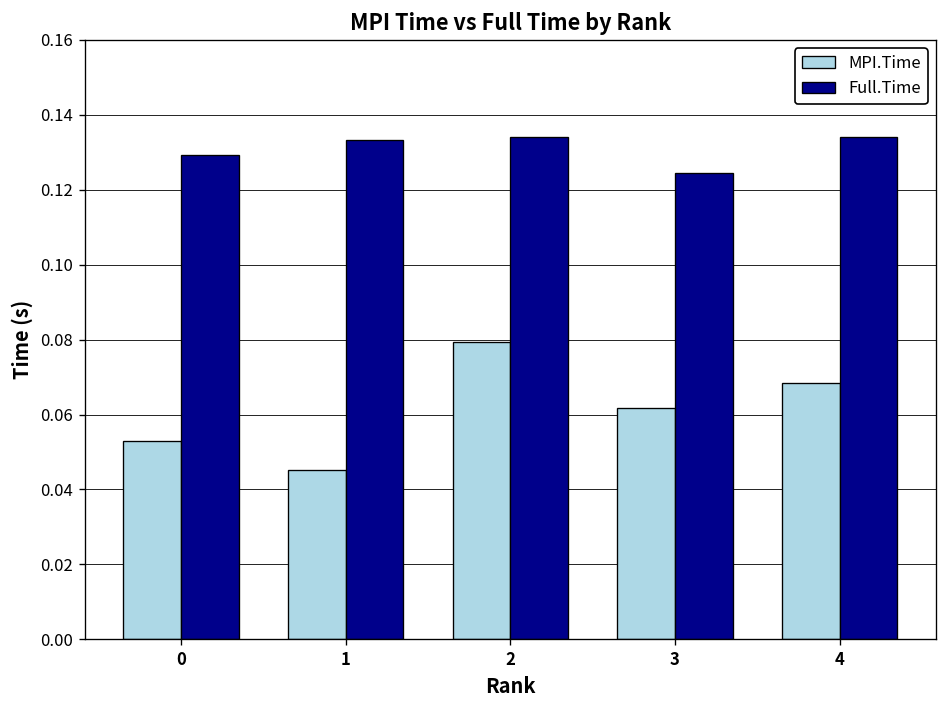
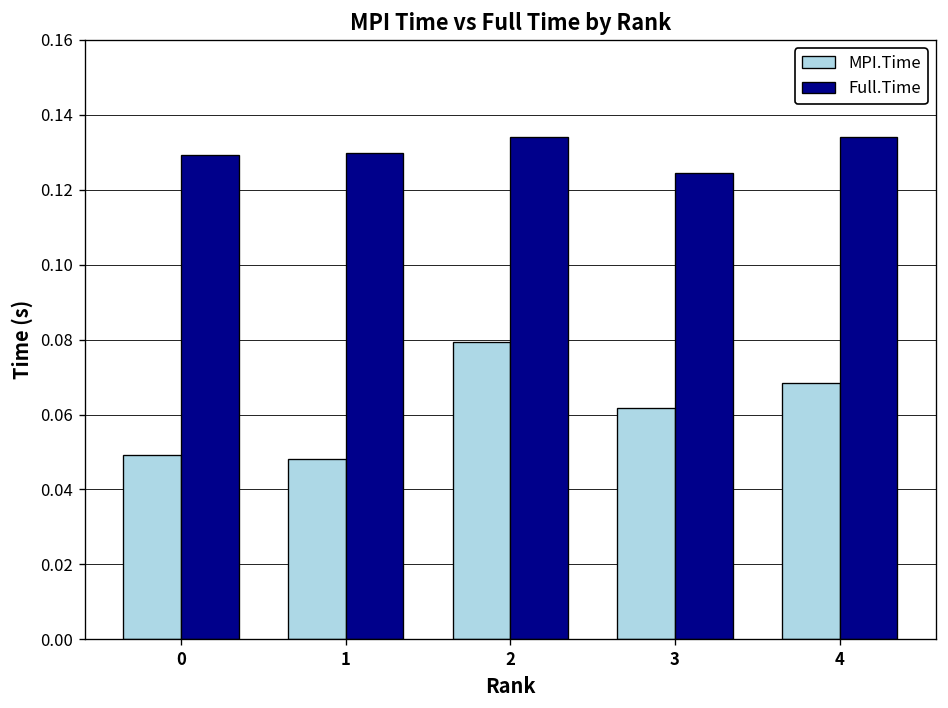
MPI.Time, 0: 0.053 -> 0.049
MPI.Time, 1: 0.045 -> 0.048
Full.Time, 1: 0.133 -> 0.130
